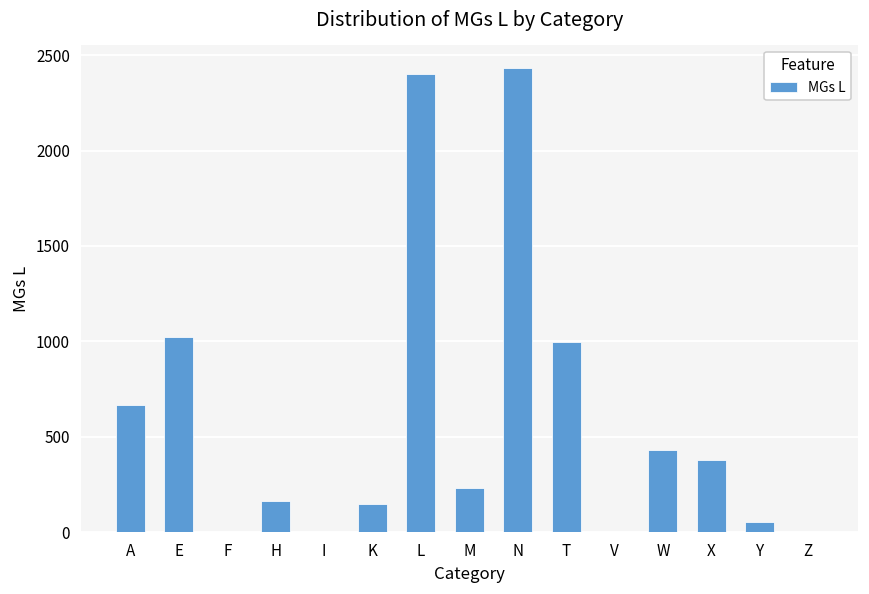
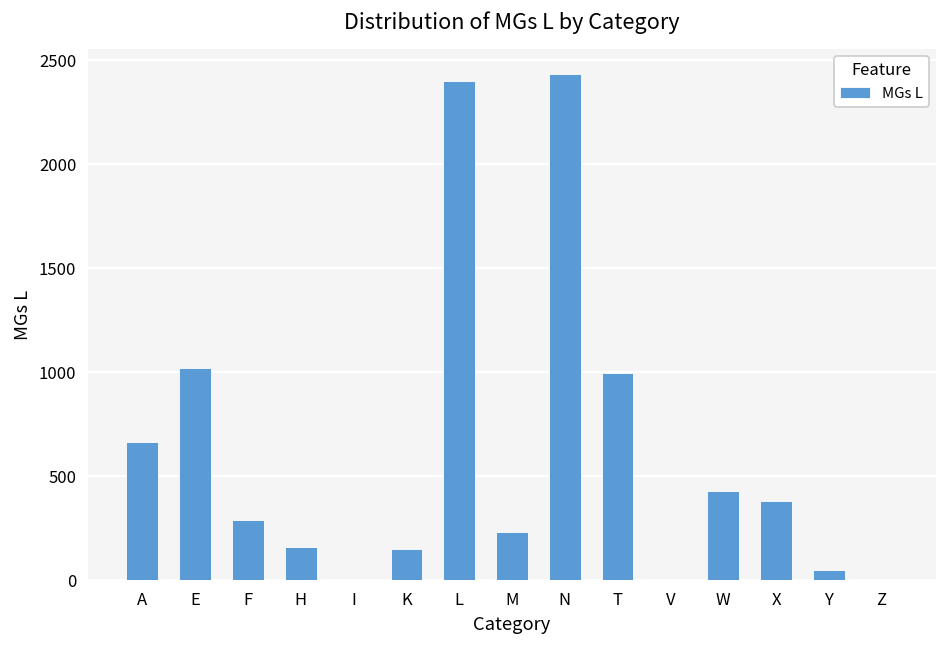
F: 0 -> 290
